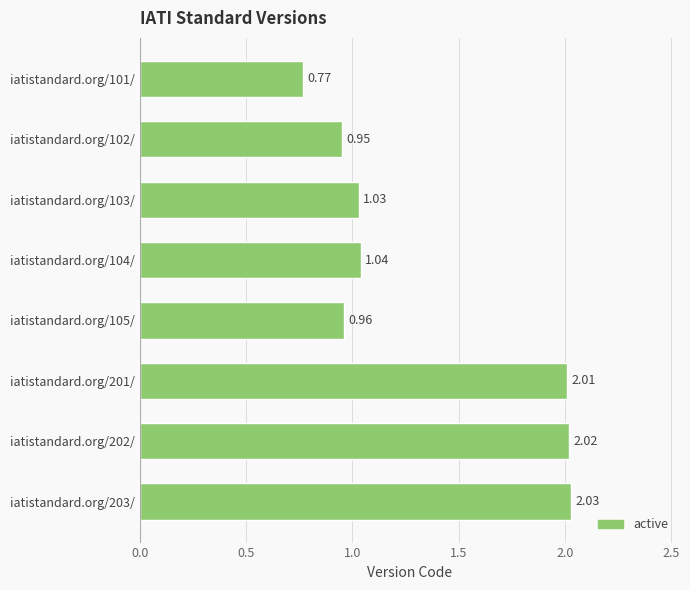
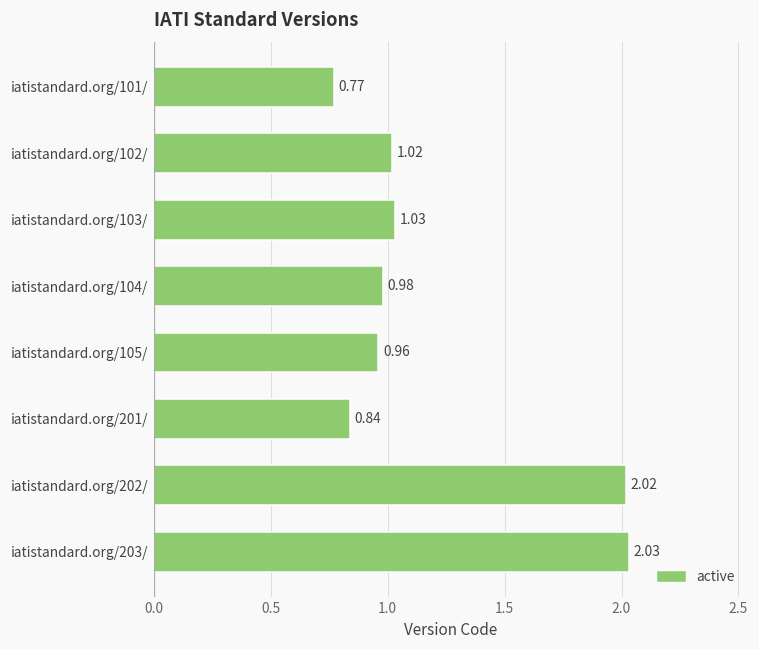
iatistandard.org/102/: 0.95 -> 1.02
iatistandard.org/104/: 1.04 -> 0.98
iatistandard.org/201/: 2.01 -> 0.84
